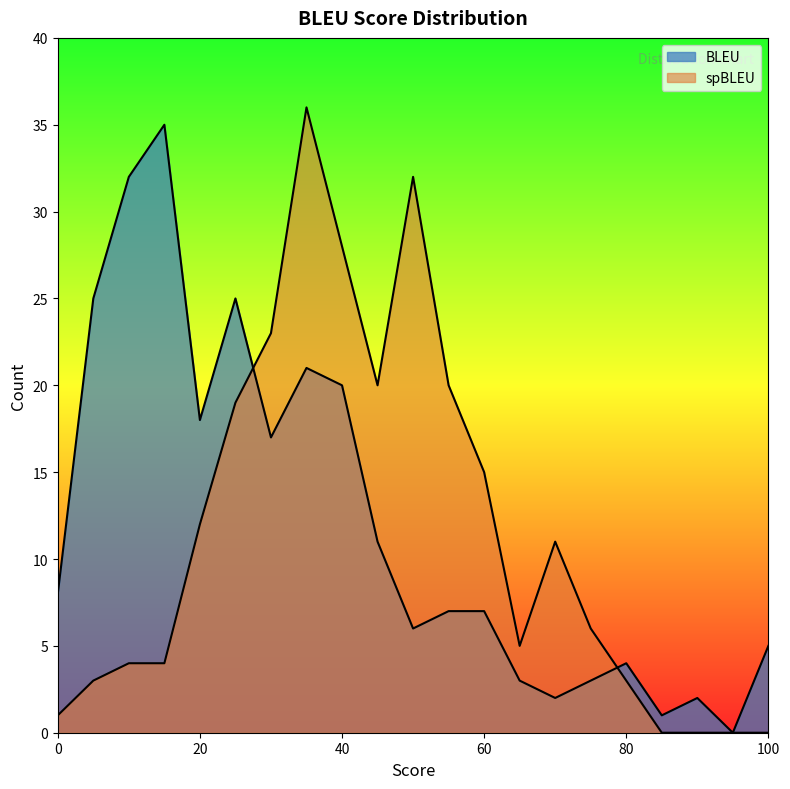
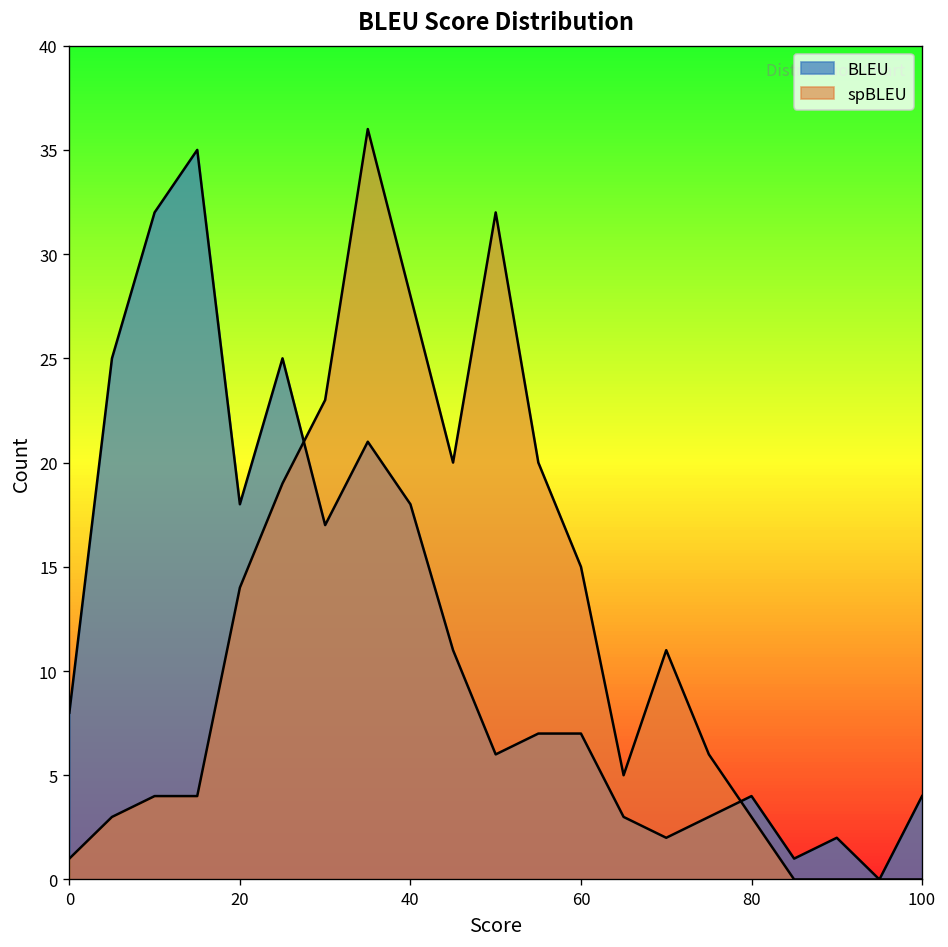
spBLEU, 20: 12 -> 14
BLEU, 40: 20 -> 18
BLEU, 100: 5 -> 4
